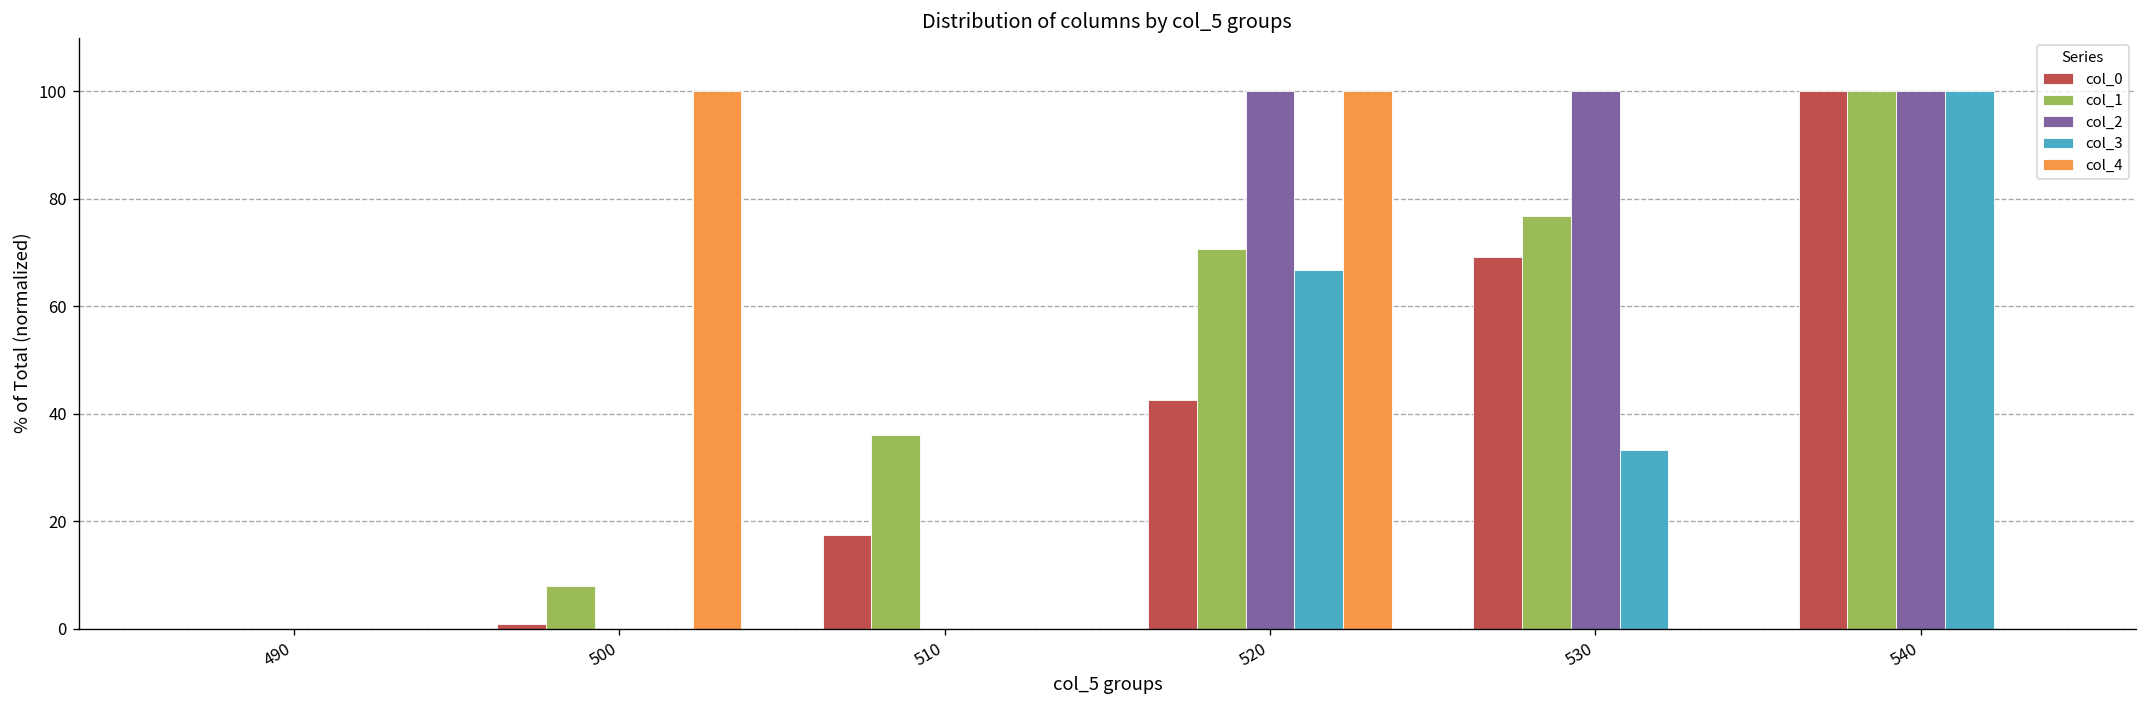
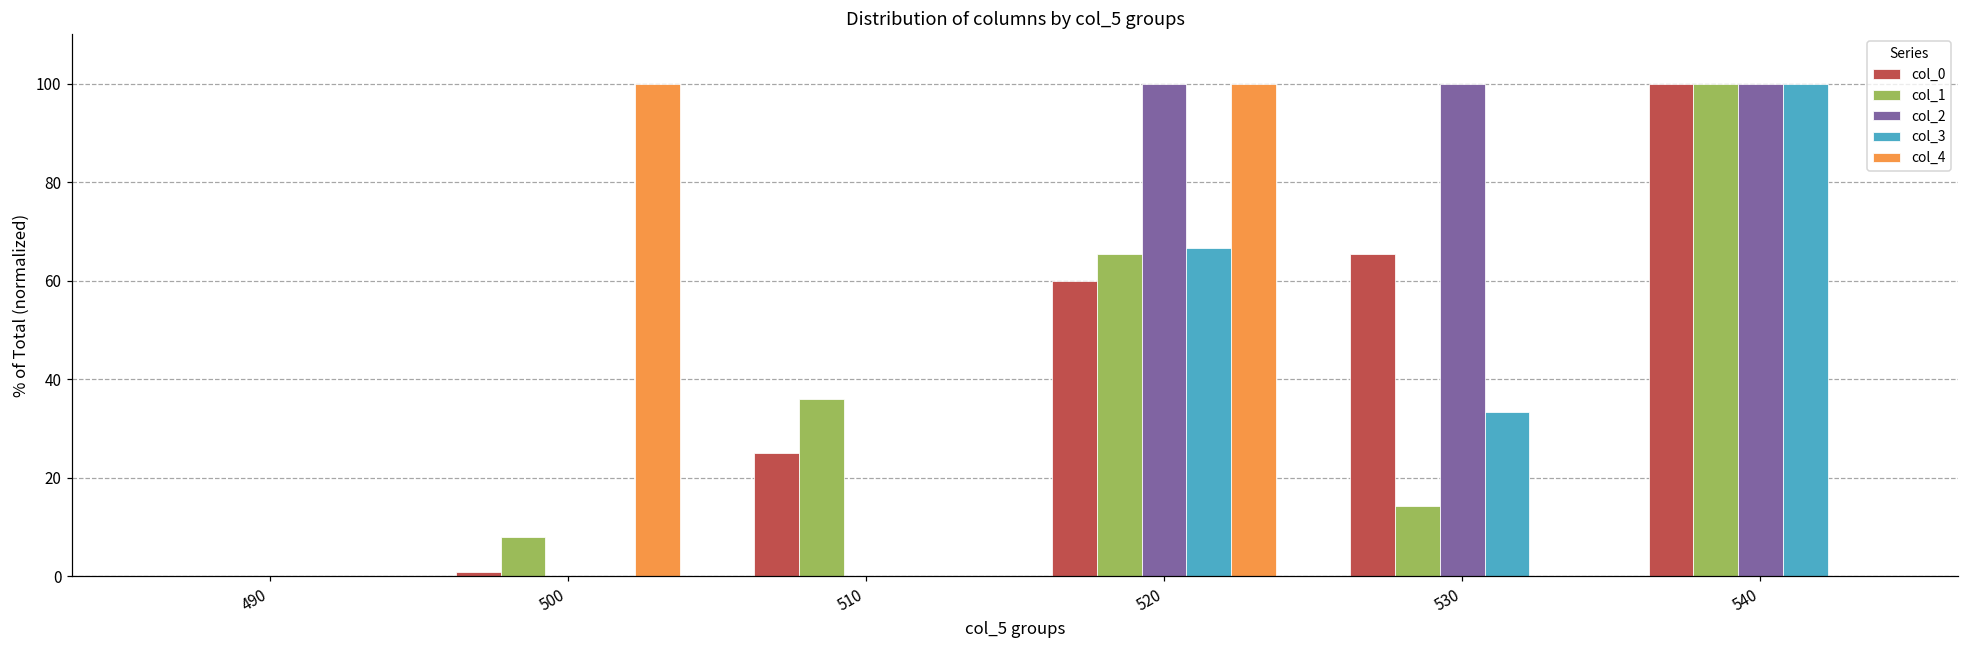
col_0, 510: 17 -> 25
col_0, 520: 43 -> 60
col_1, 520: 71 -> 65
col_0, 530: 69 -> 65
col_1, 530: 77 -> 14
